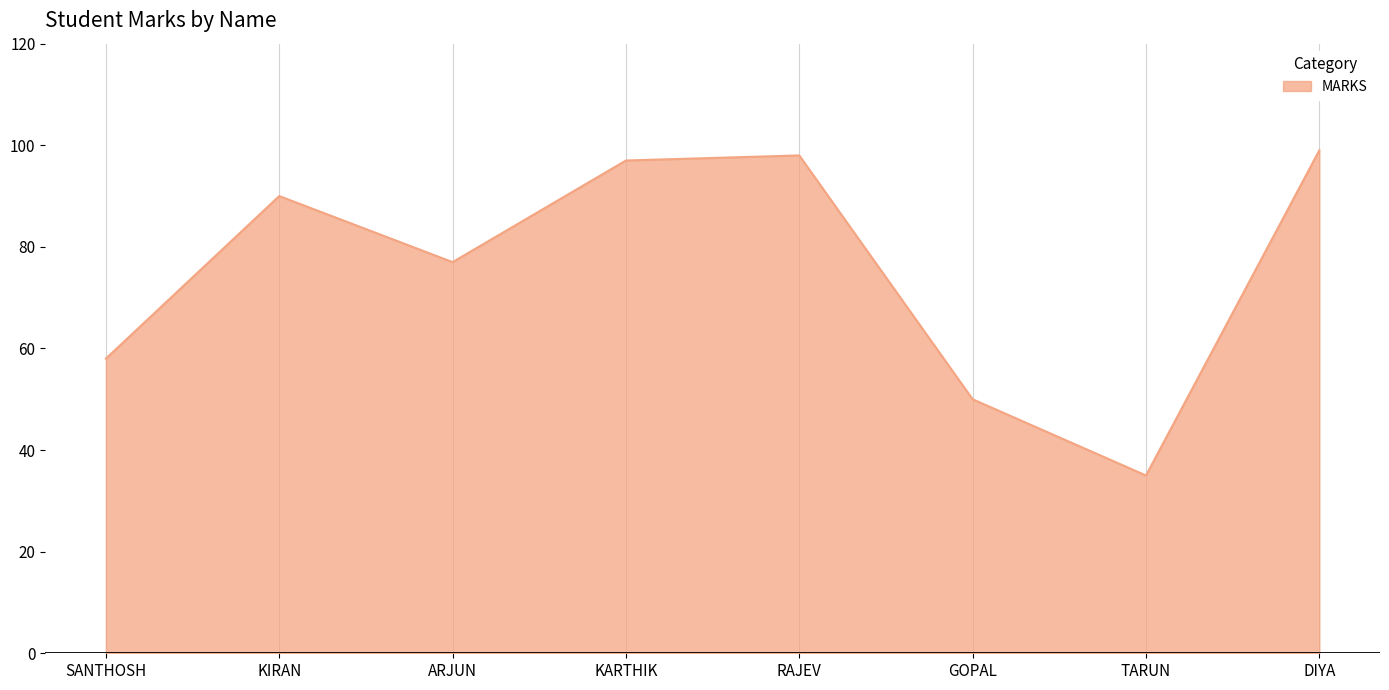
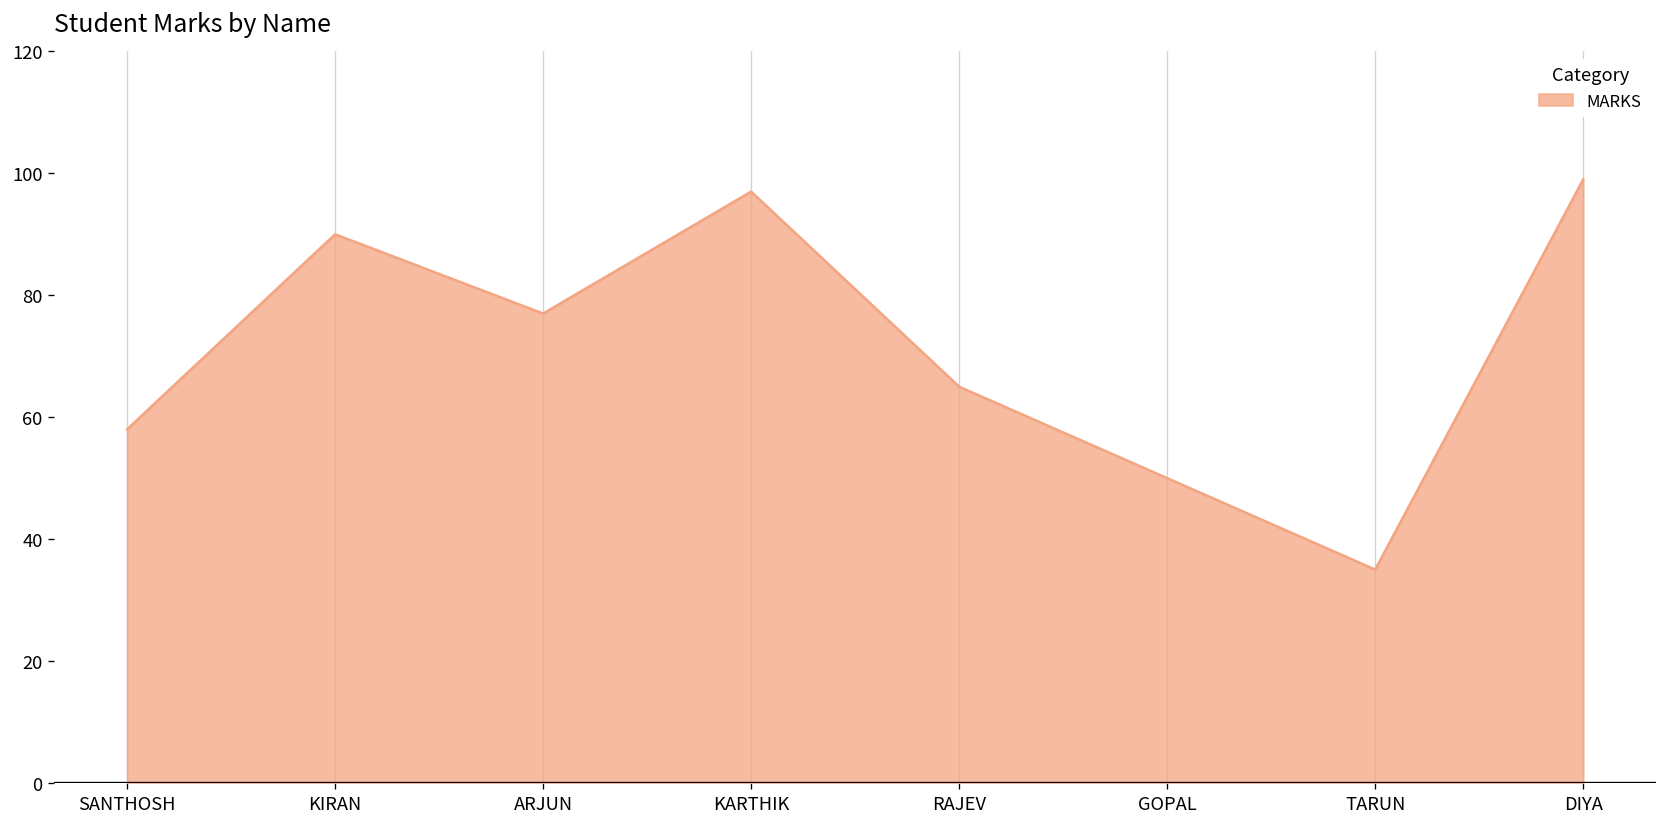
RAJEV: 98 -> 65
